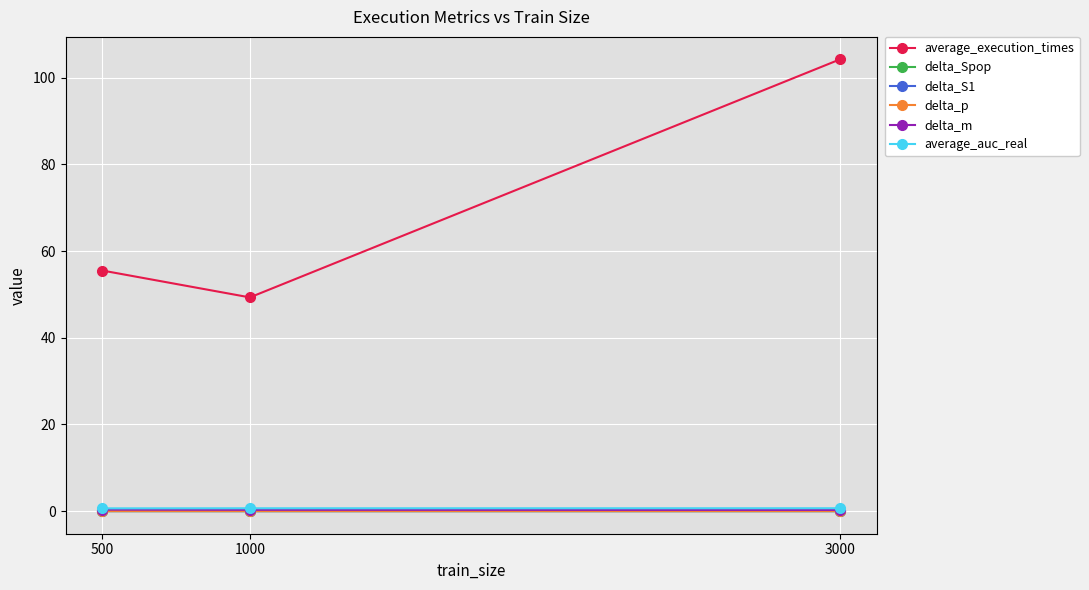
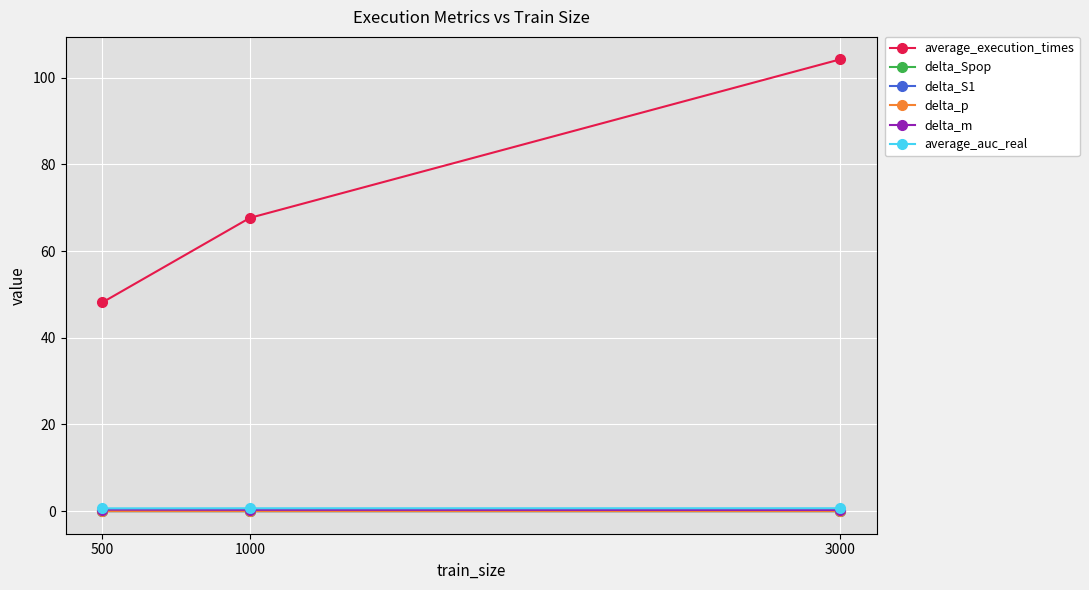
average_execution_times, 500: 56 -> 48
average_execution_times, 1000: 49 -> 68
